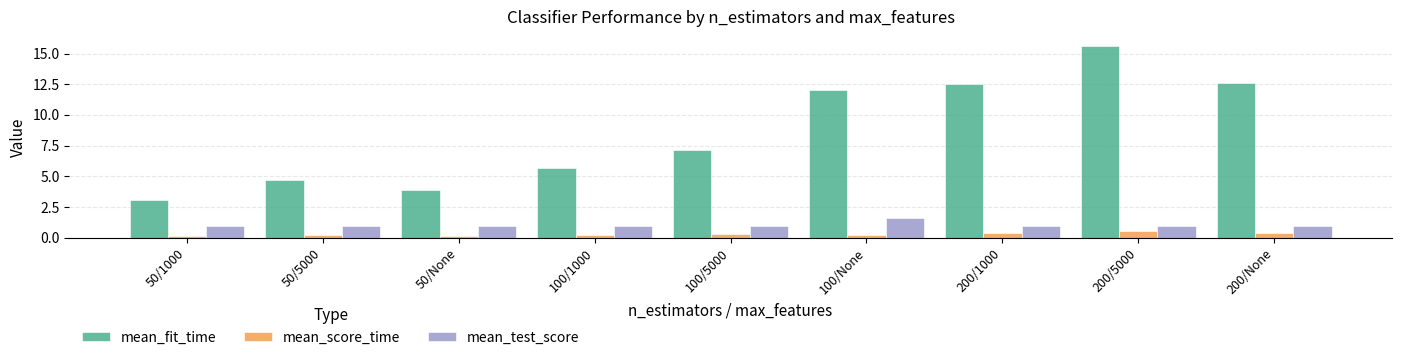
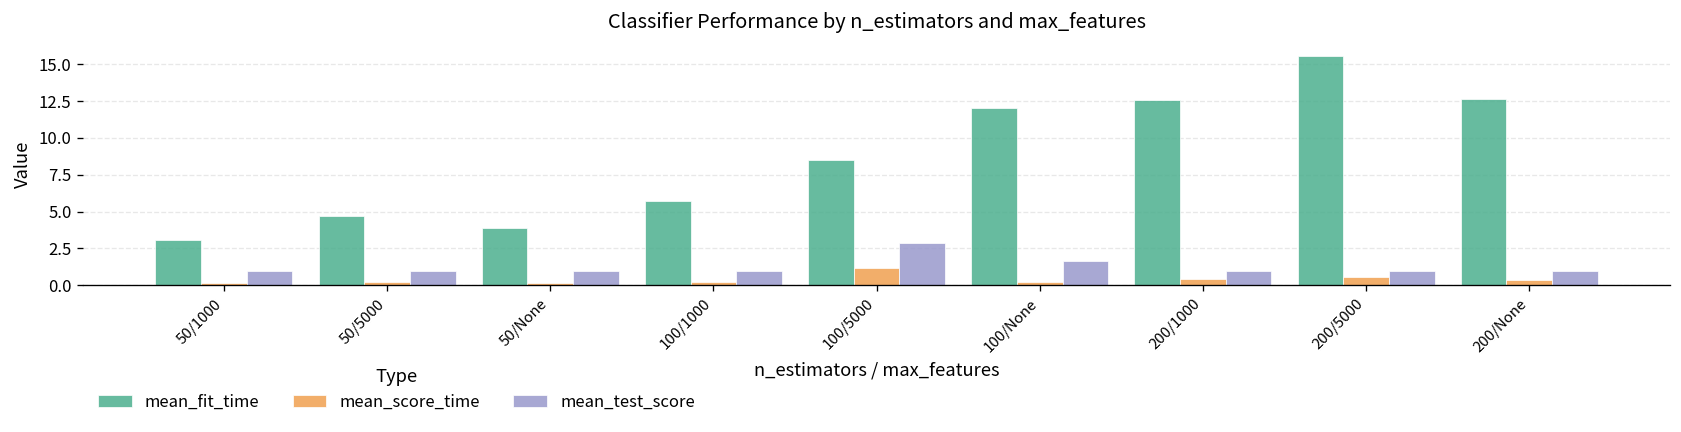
mean_fit_time, 100/5000: 7.1 -> 8.5
mean_score_time, 100/5000: 0.3 -> 1.2
mean_test_score, 100/5000: 1.0 -> 2.8
